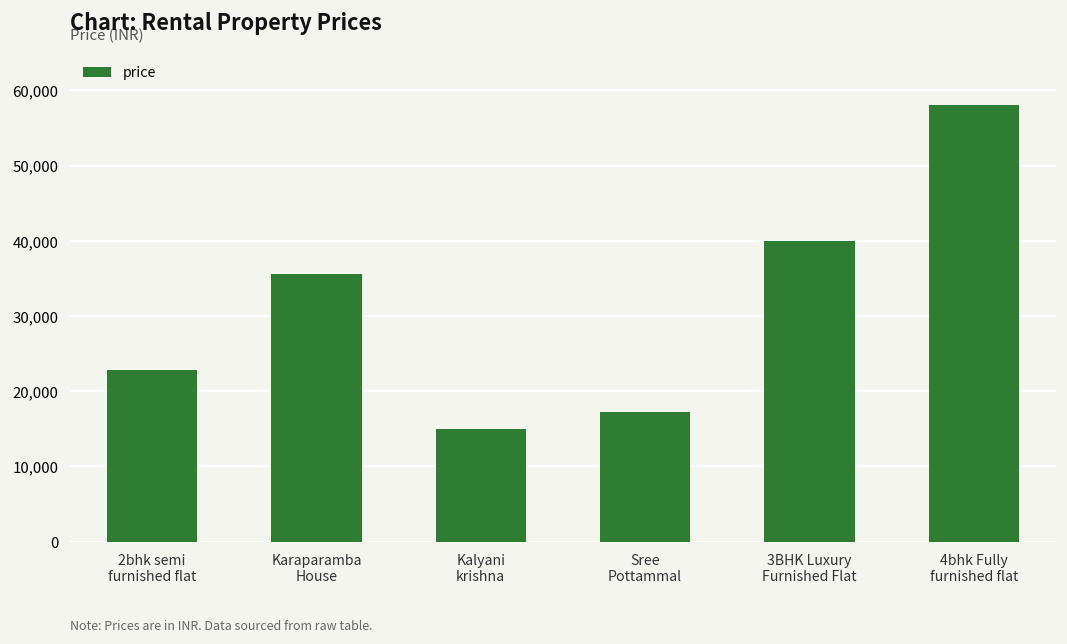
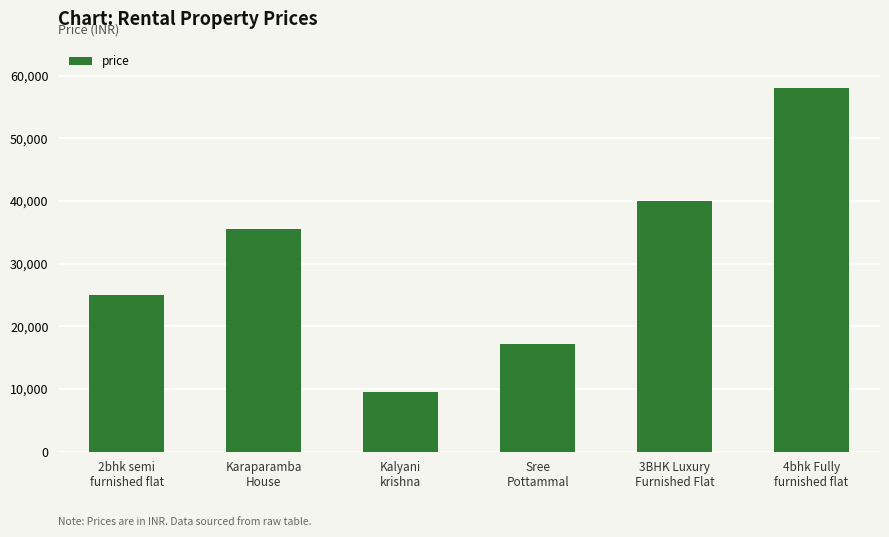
2bhk semi furnished flat: 23,000 -> 25,000
Kalyani krishna: 15,000 -> 9,000
